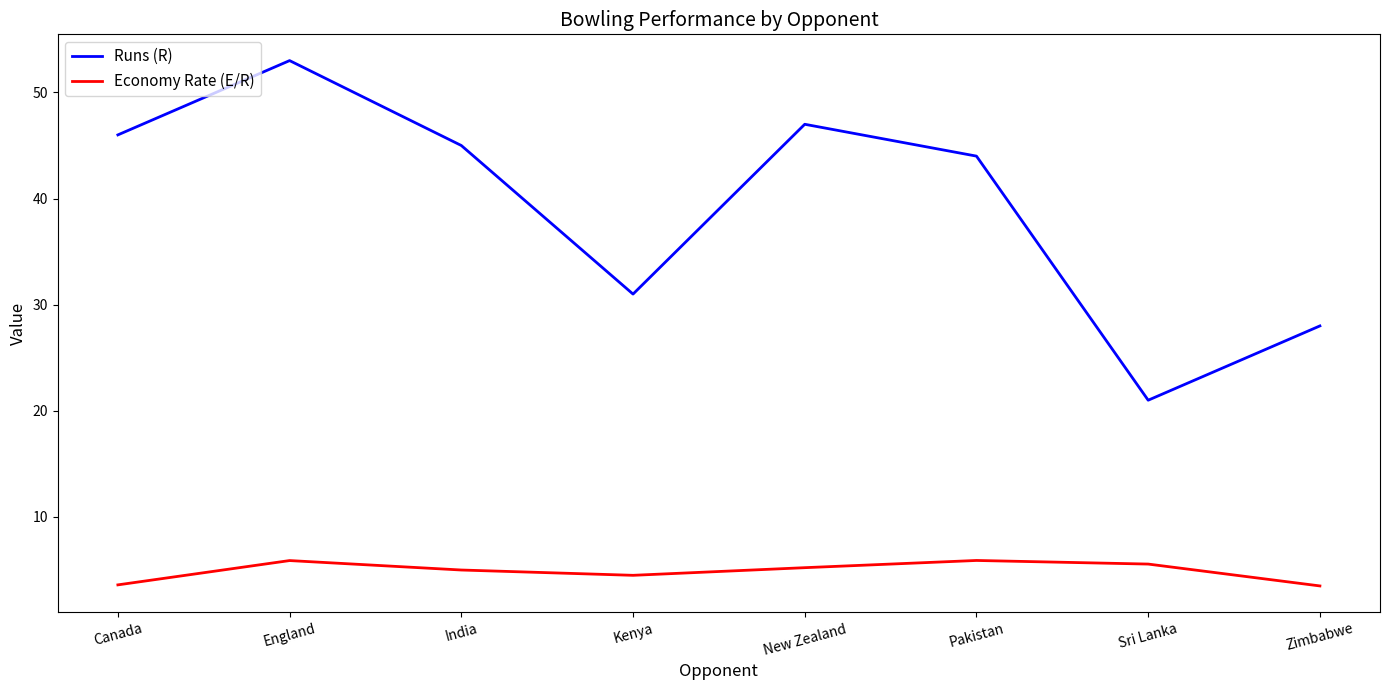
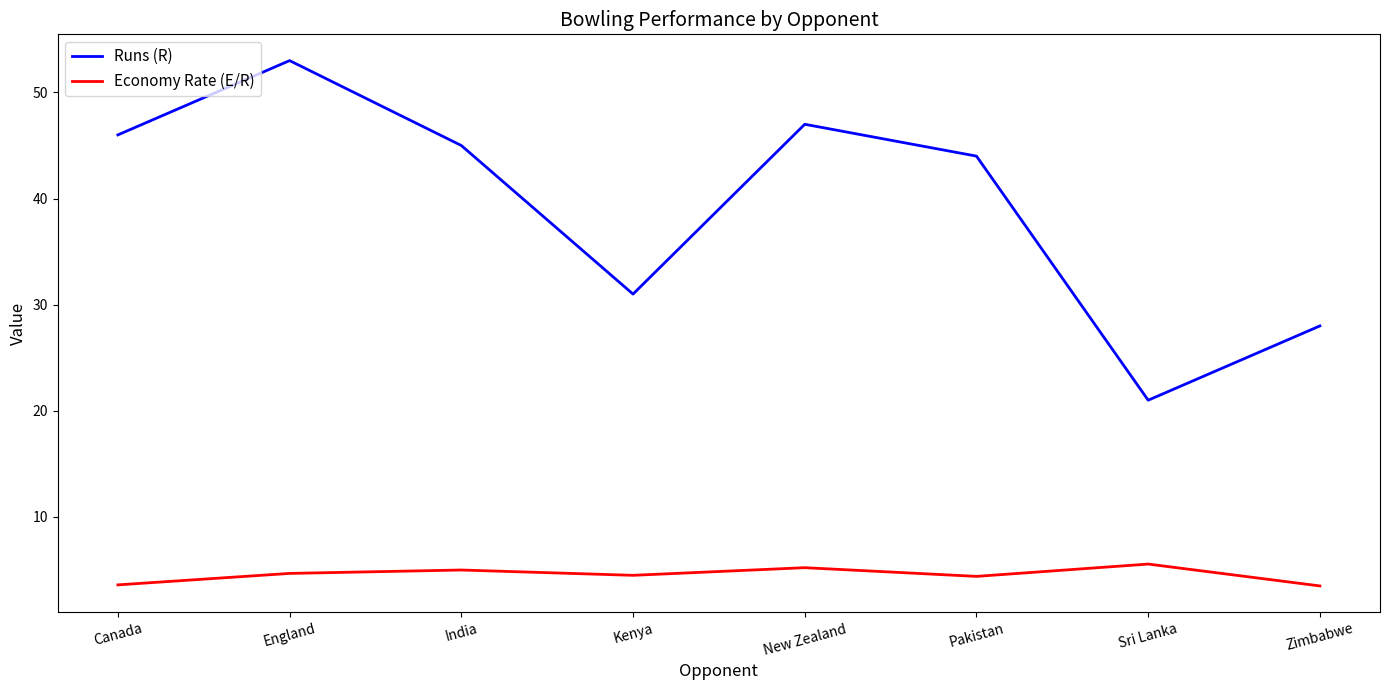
Economy Rate (E/R), England: 5.9 -> 4.7
Economy Rate (E/R), Pakistan: 5.9 -> 4.4
